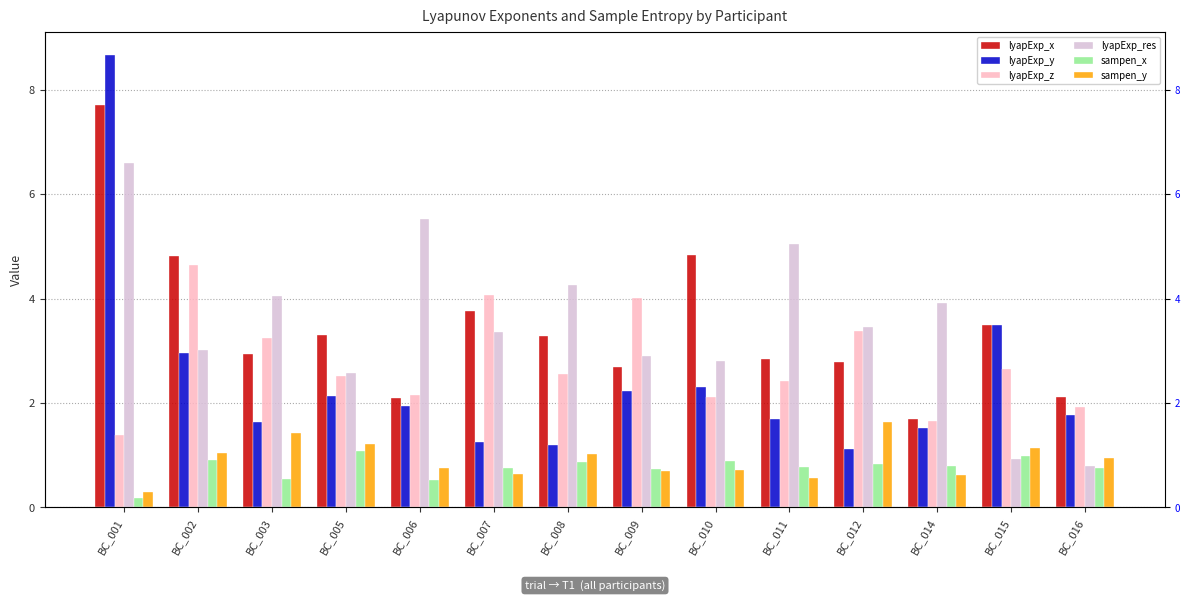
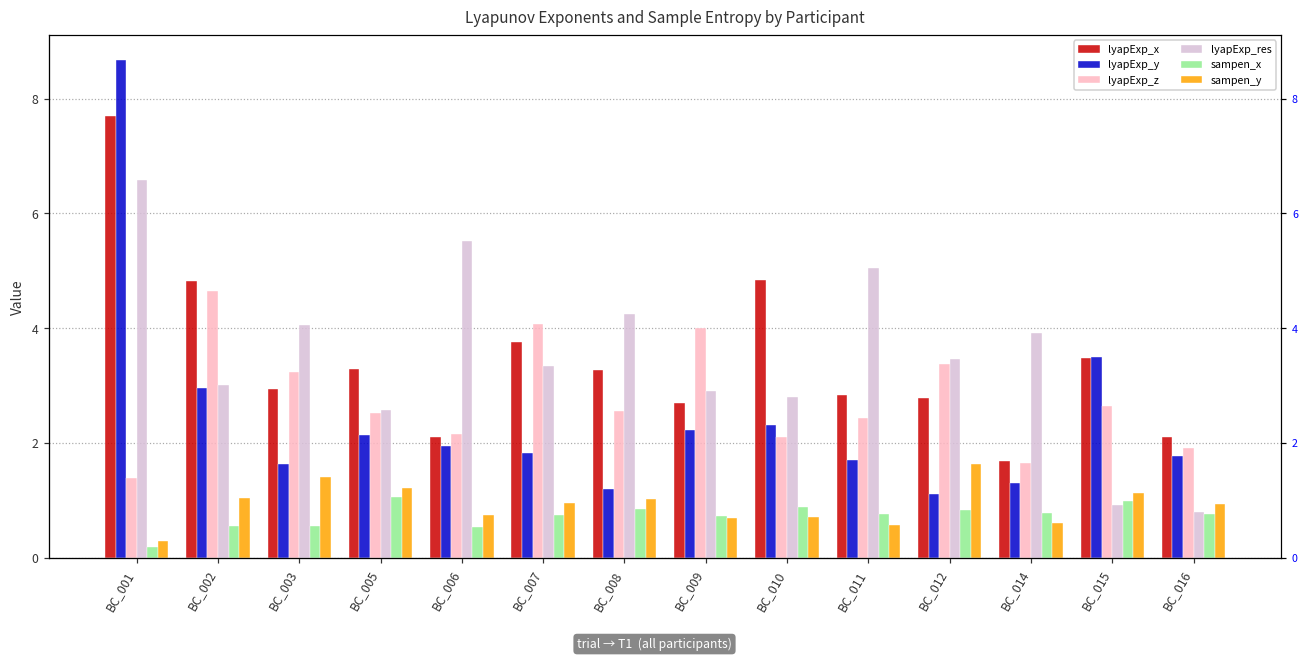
sampen_x, BC_002: 0.9 -> 0.6
lyapExp_y, BC_007: 1.3 -> 1.8
sampen_y, BC_007: 0.6 -> 1.0
lyapExp_y, BC_014: 1.5 -> 1.3
